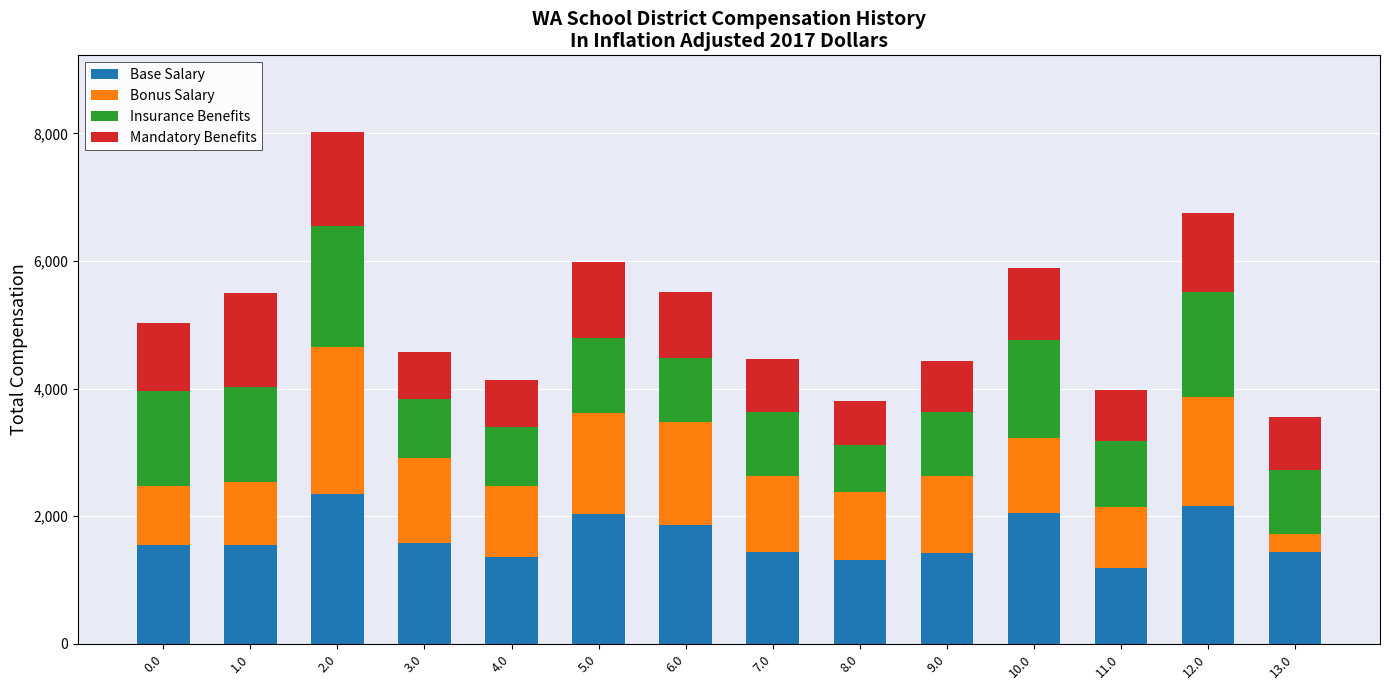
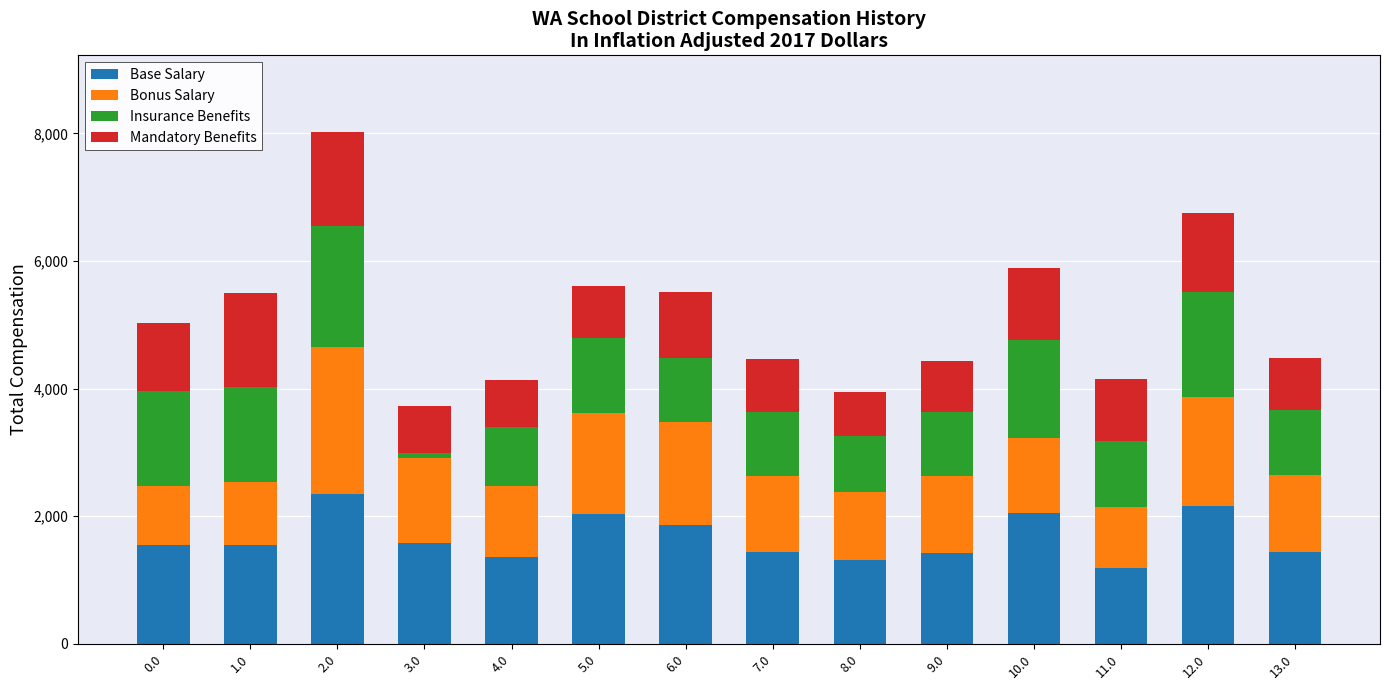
Insurance Benefits, 3.0: 900 -> 100
Mandatory Benefits, 5.0: 1,200 -> 800
Insurance Benefits, 8.0: 700 -> 900
Mandatory Benefits, 11.0: 800 -> 1,000
Bonus Salary, 13.0: 300 -> 1,200
